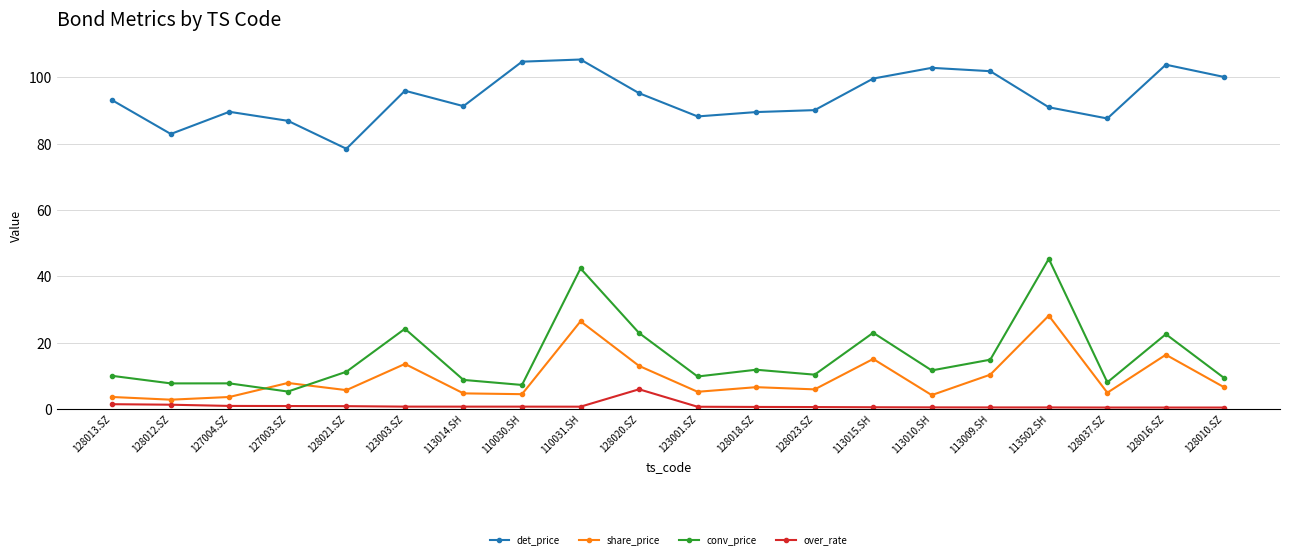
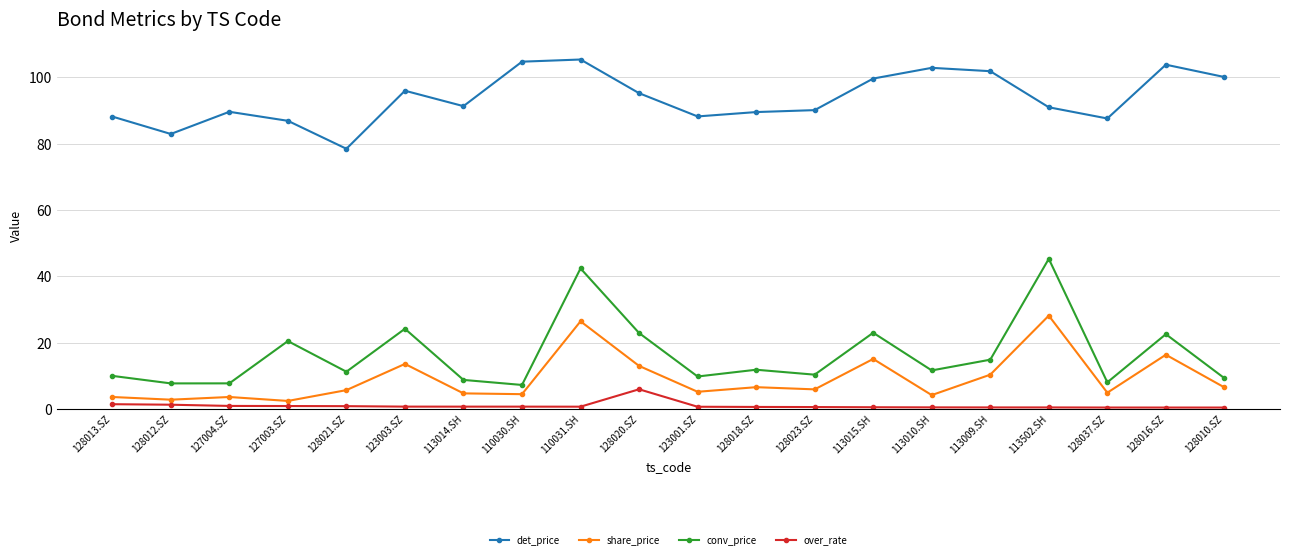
det_price, 128013.SZ: 93 -> 88
share_price, 127003.SZ: 8 -> 2
conv_price, 127003.SZ: 5 -> 20
